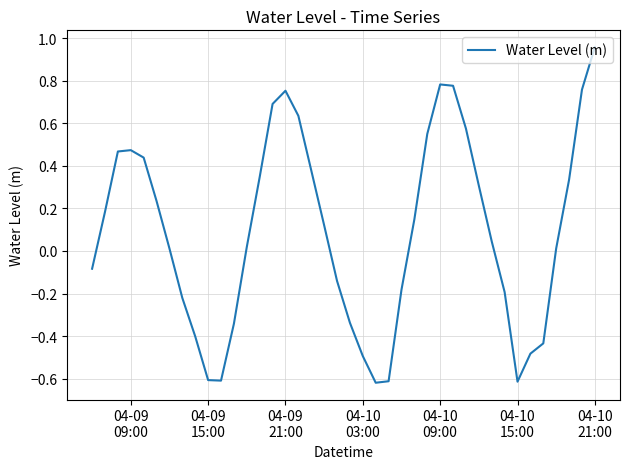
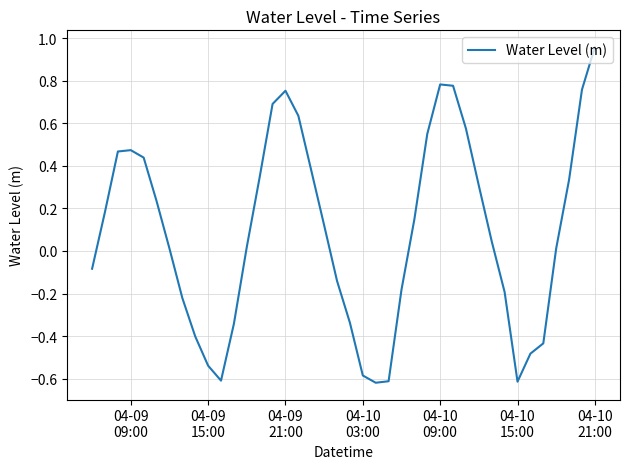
04-09 15:00: -0.61 -> -0.54
04-10 03:00: -0.49 -> -0.59
